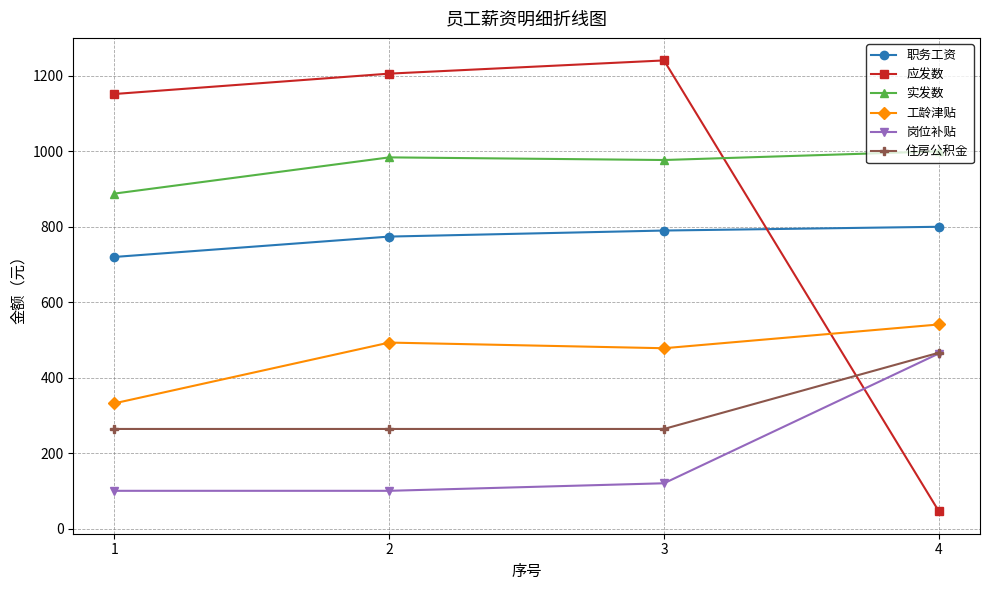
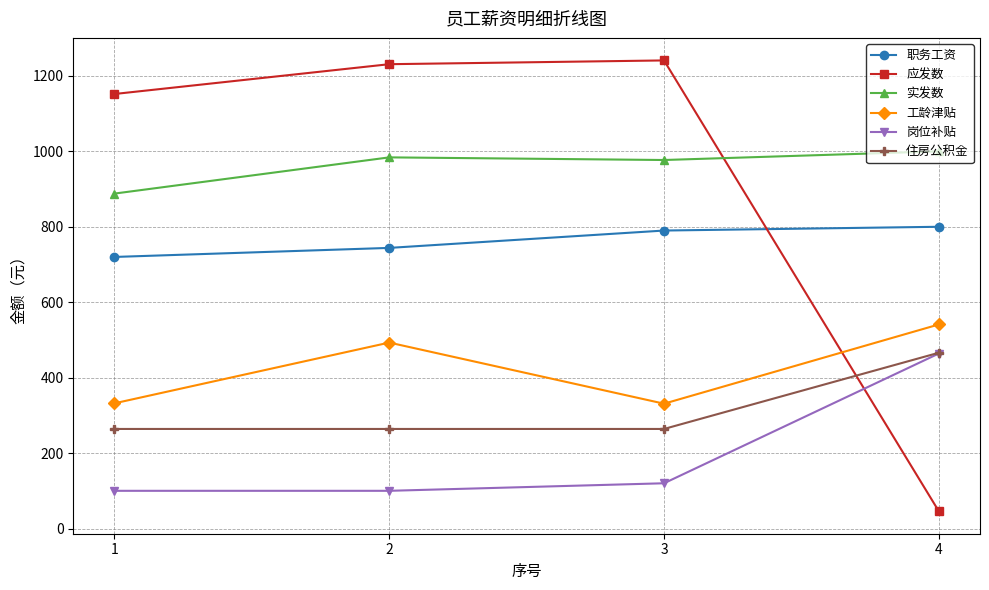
职务工资, 2: 770 -> 740
应发数, 2: 1210 -> 1230
工龄津贴, 3: 480 -> 330
